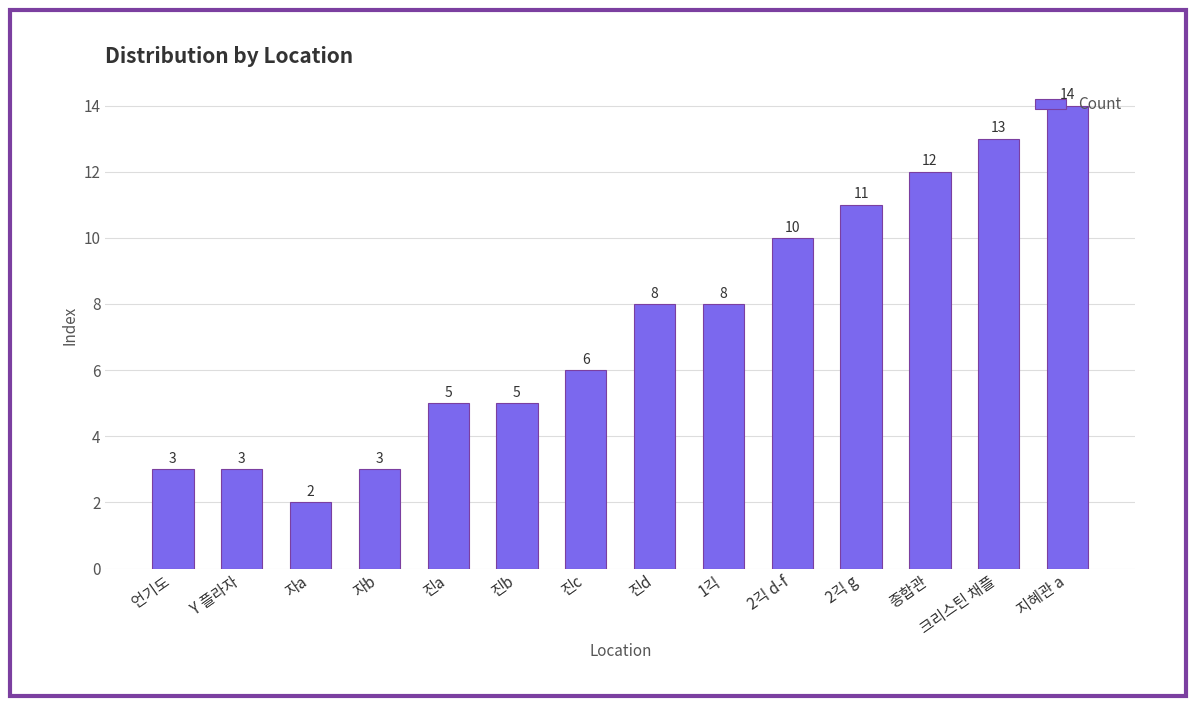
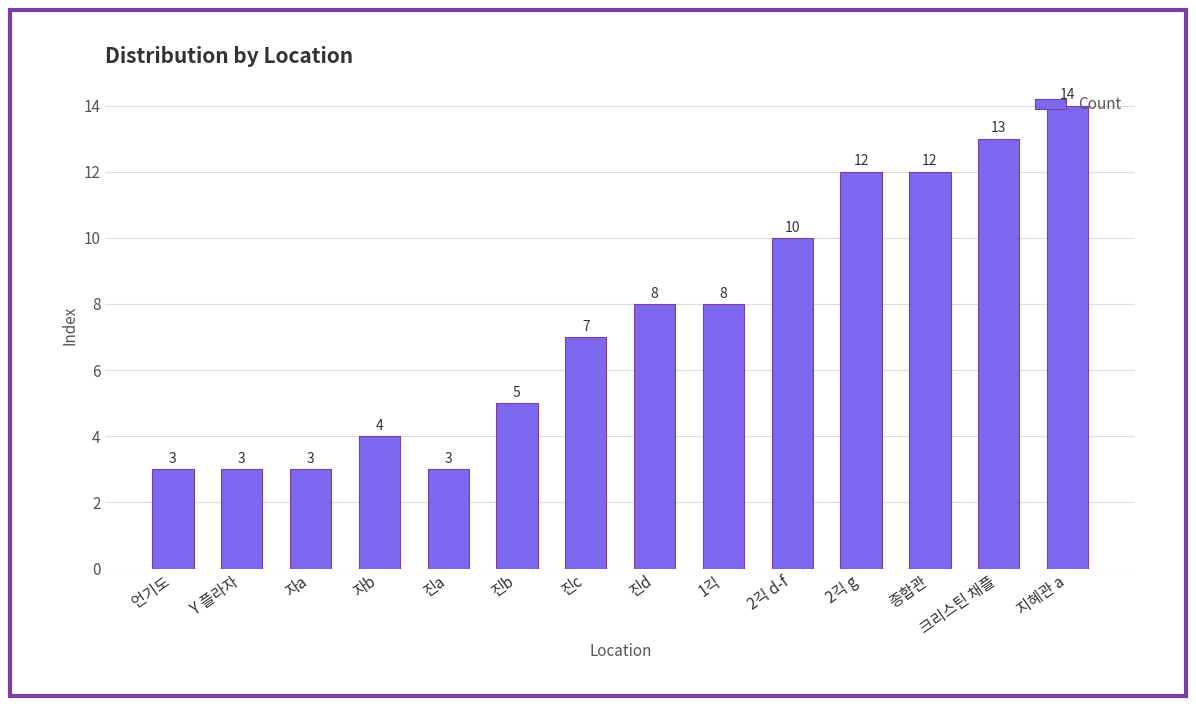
자a: 2 -> 3
자b: 3 -> 4
진a: 5 -> 3
진c: 6 -> 7
2긱 g: 11 -> 12
